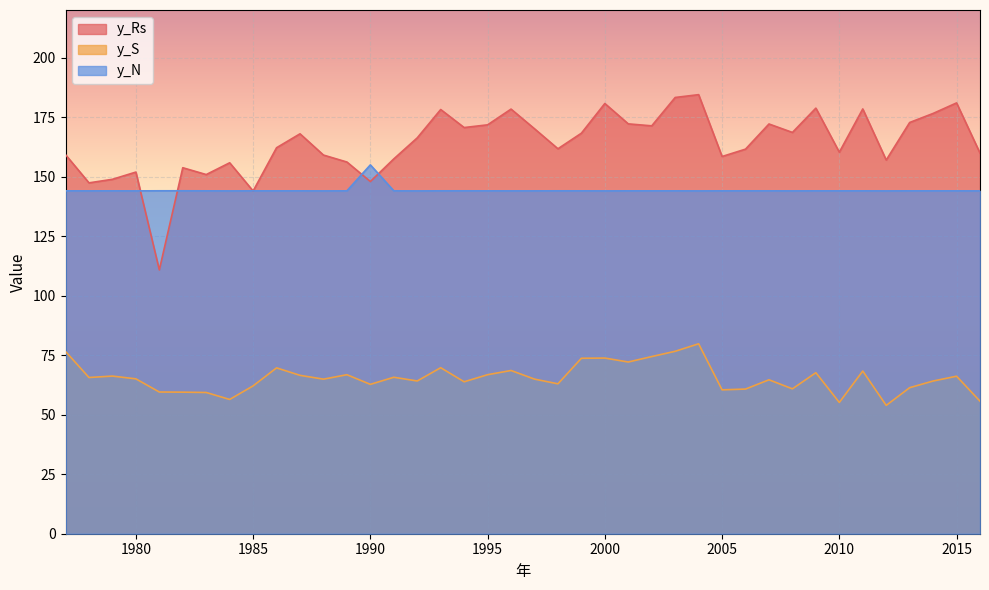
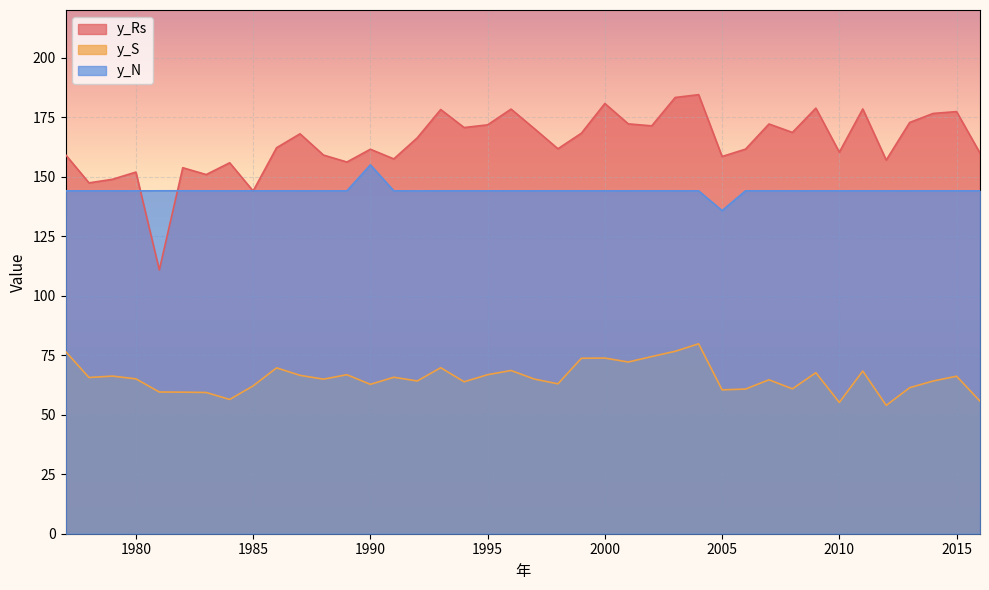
y_Rs, 1990: 148 -> 162
y_N, 2005: 144 -> 136
y_Rs, 2015: 181 -> 177
